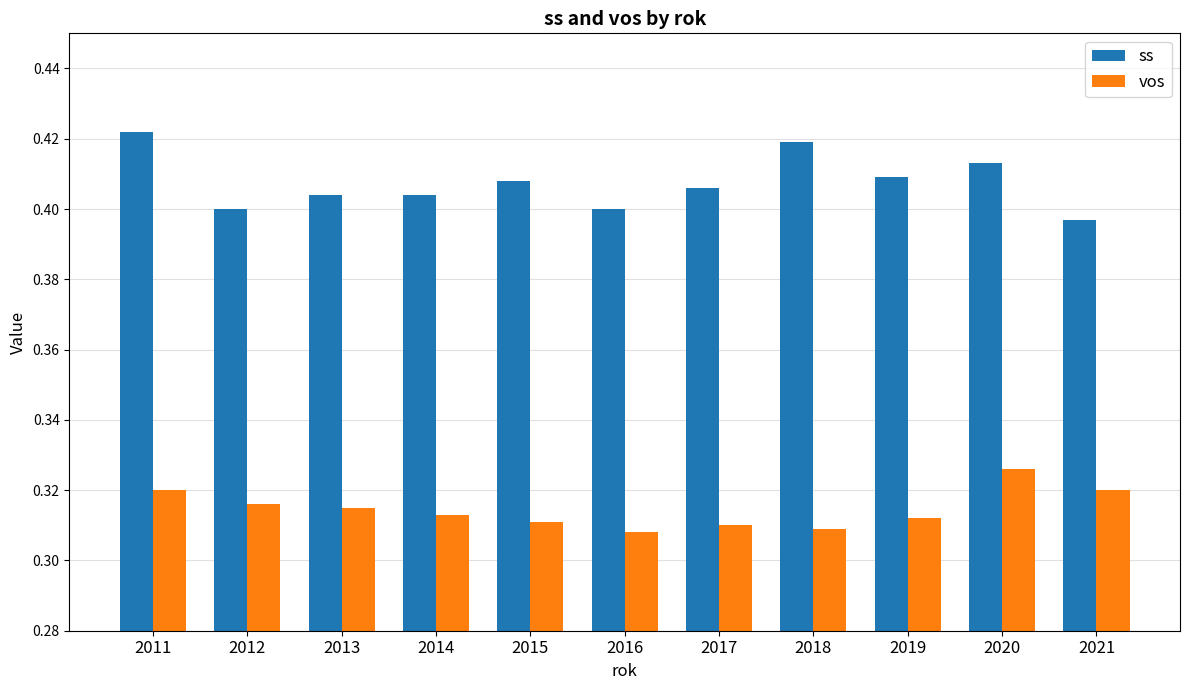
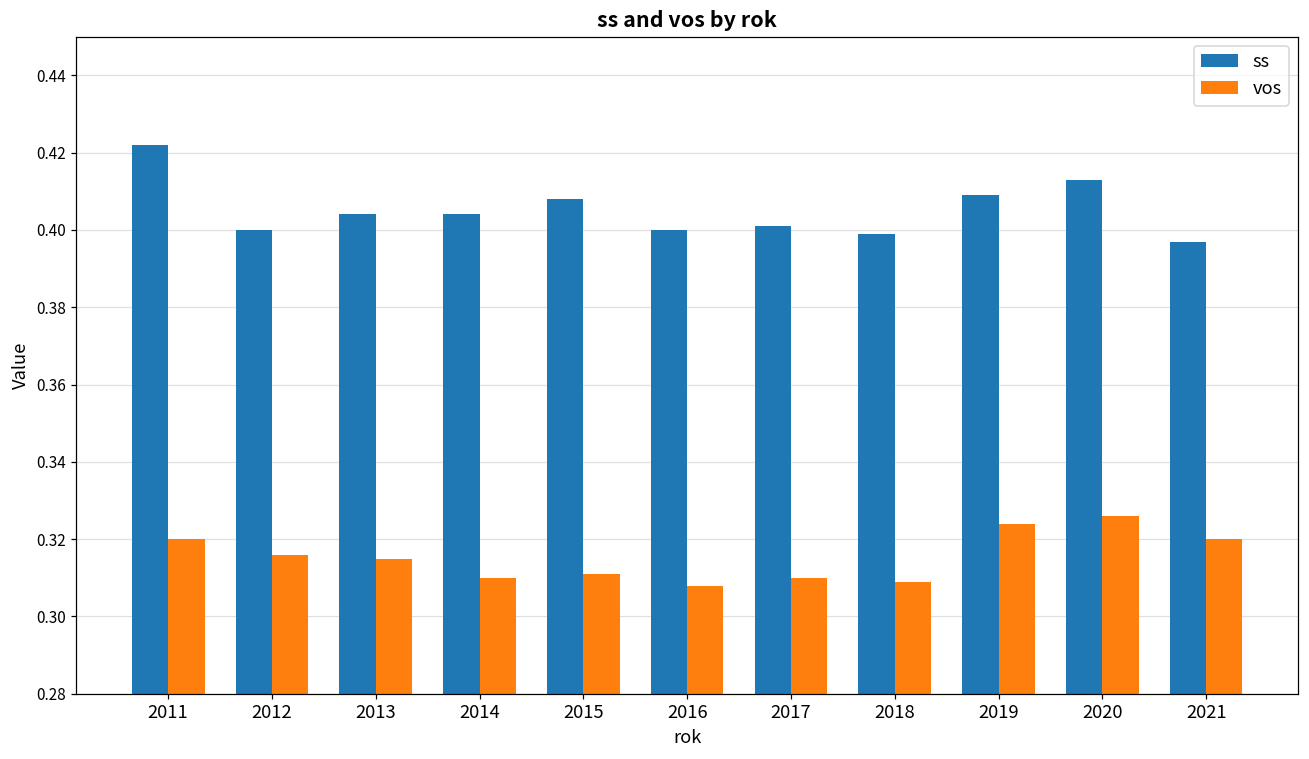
vos, 2014: 0.313 -> 0.310
ss, 2017: 0.406 -> 0.401
ss, 2018: 0.419 -> 0.399
vos, 2019: 0.312 -> 0.324
